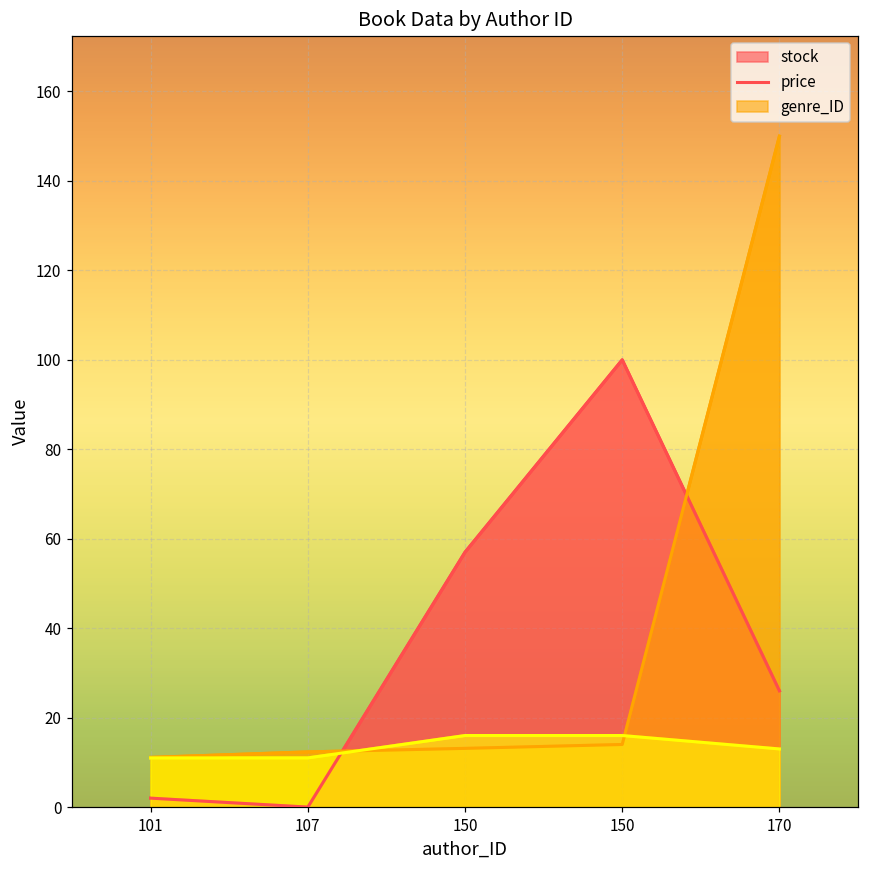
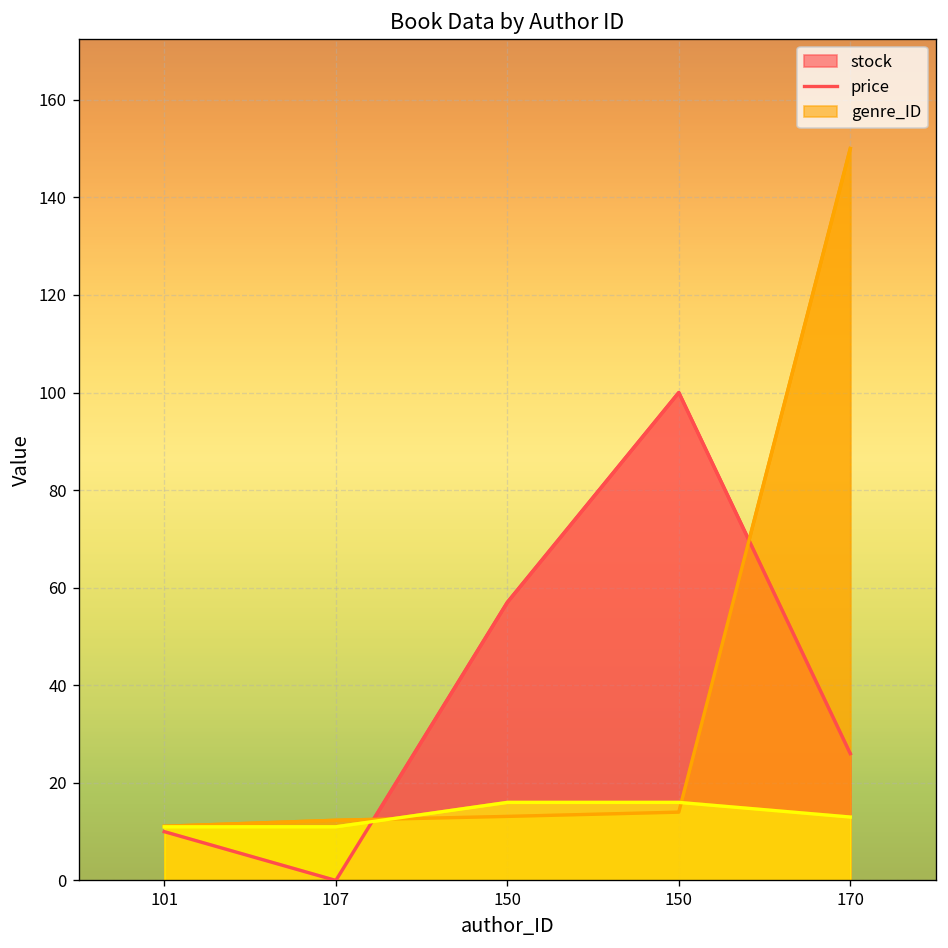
stock, 101: 2 -> 10
